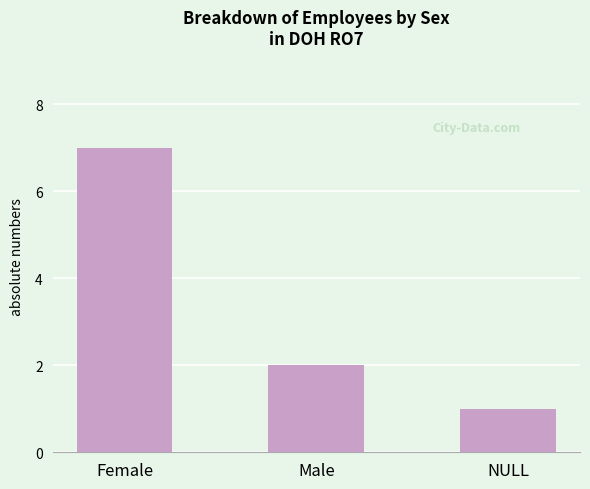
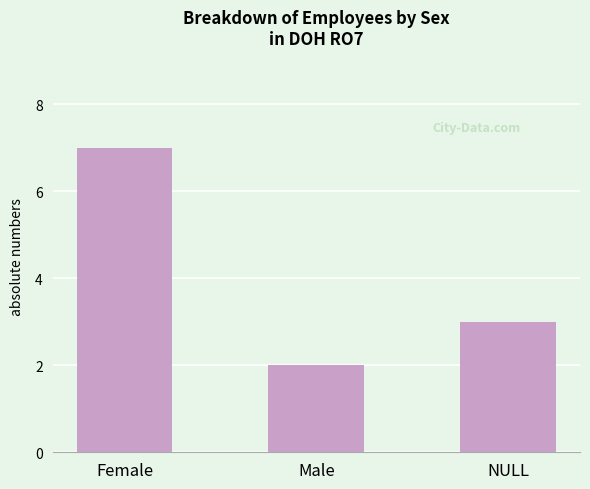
NULL: 1 -> 3
